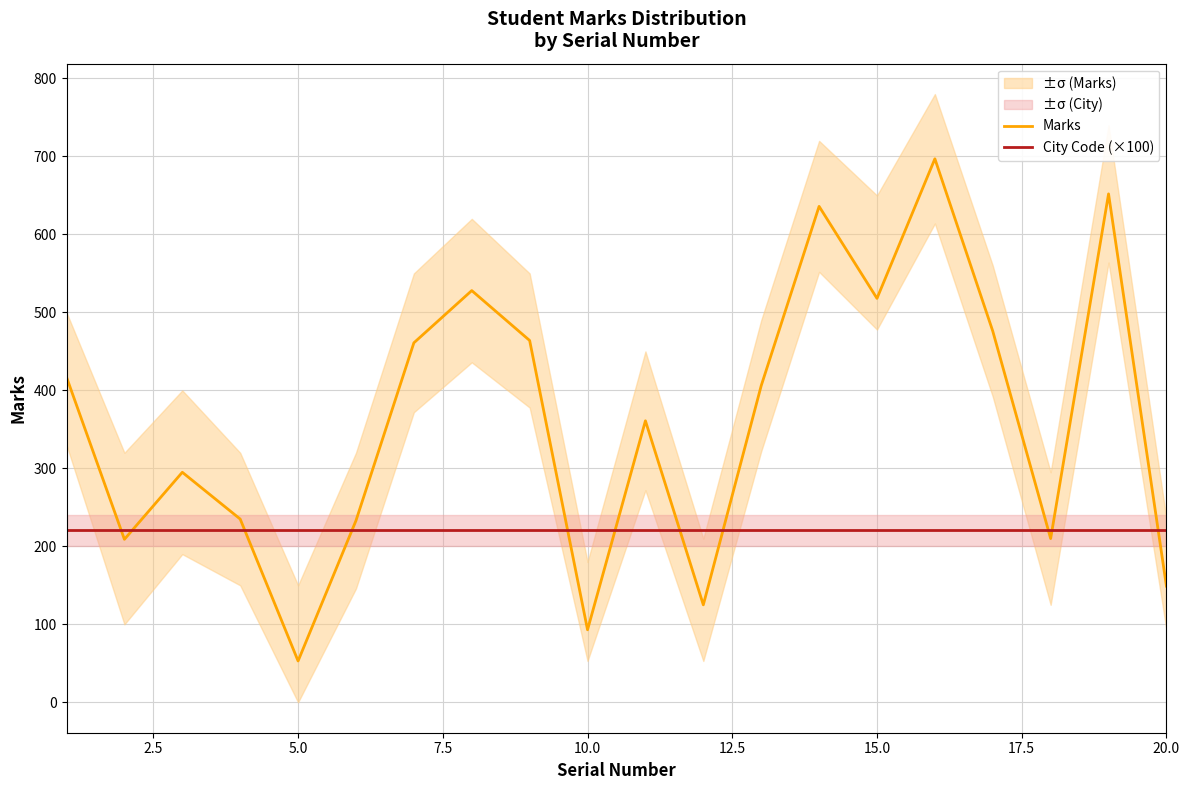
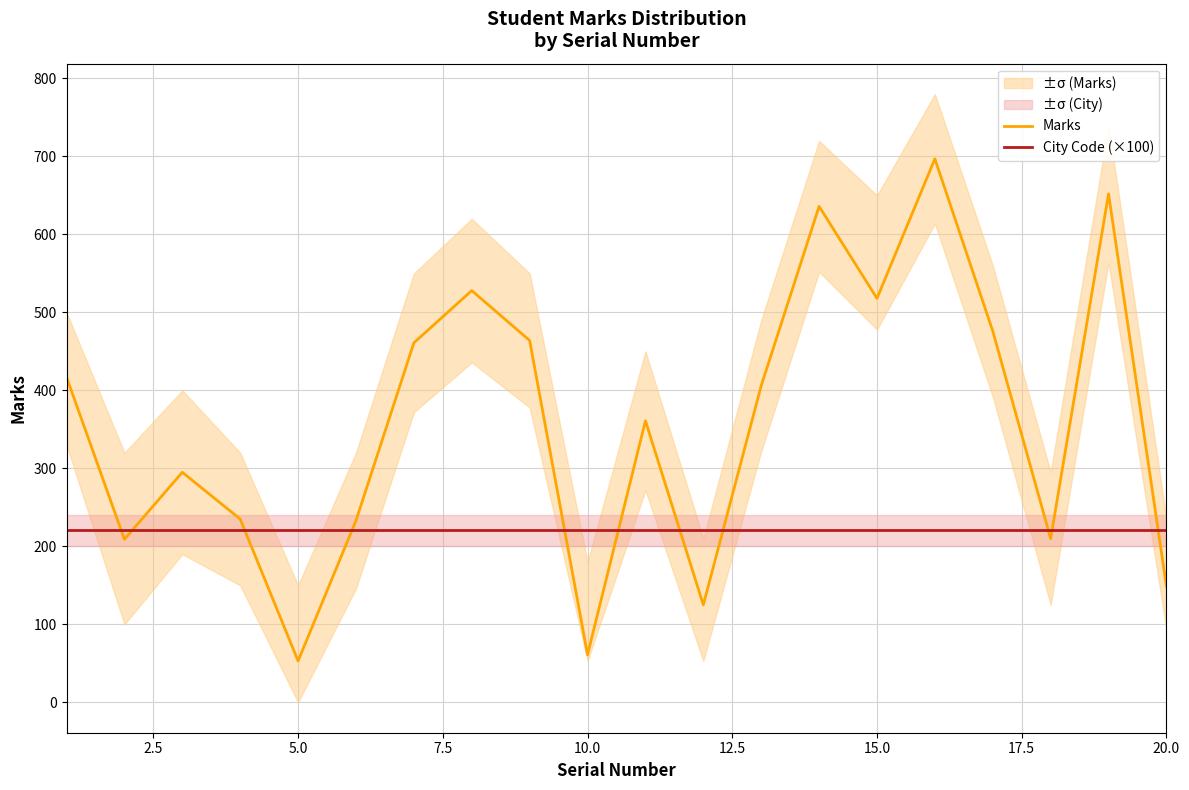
Marks, 10.0: 90 -> 60
